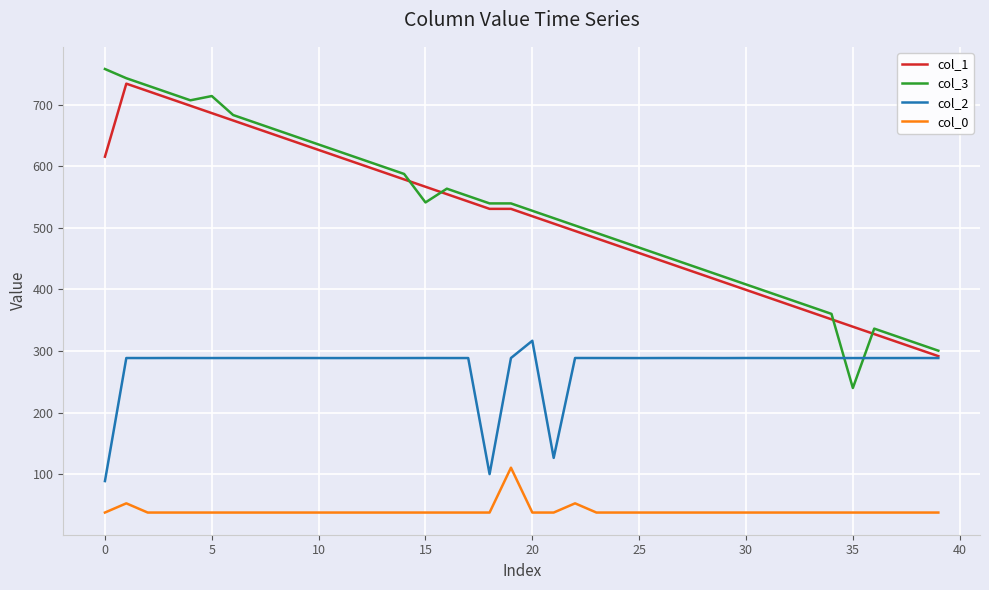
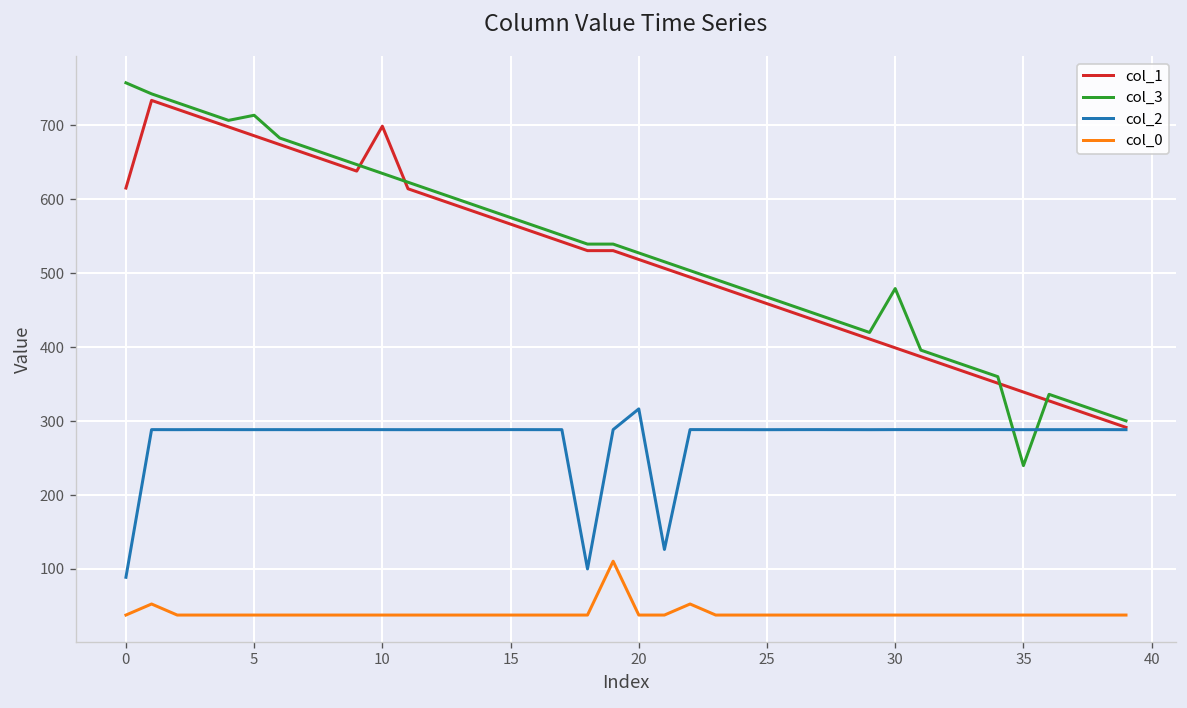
col_1, 10: 630 -> 700
col_3, 15: 540 -> 580
col_3, 30: 410 -> 480
